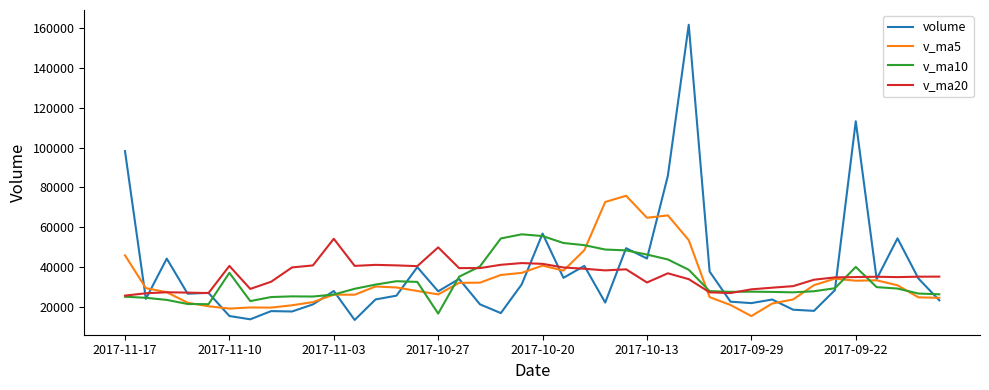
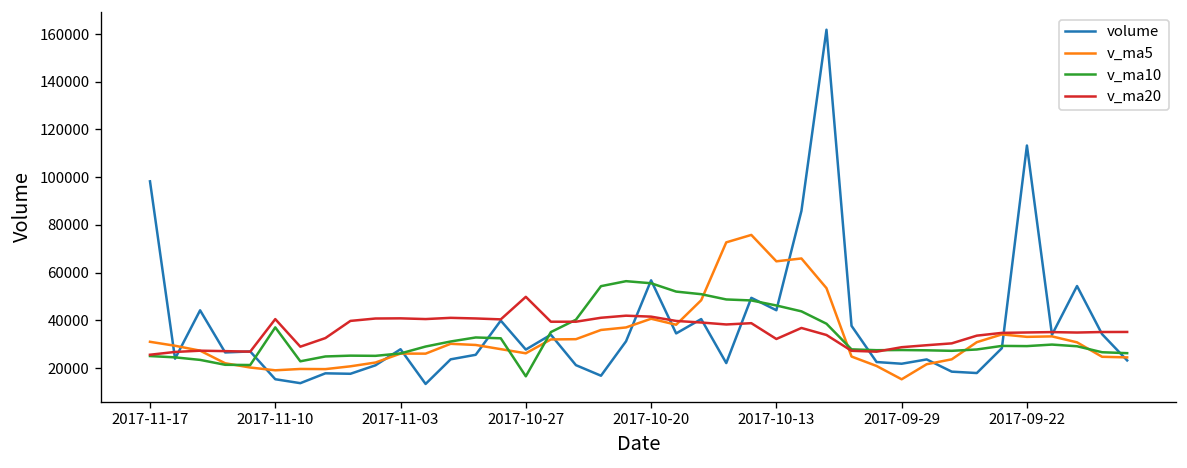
v_ma5, 2017-11-17: 46000 -> 31000
v_ma20, 2017-11-03: 54000 -> 41000
v_ma10, 2017-09-22: 40000 -> 29000
